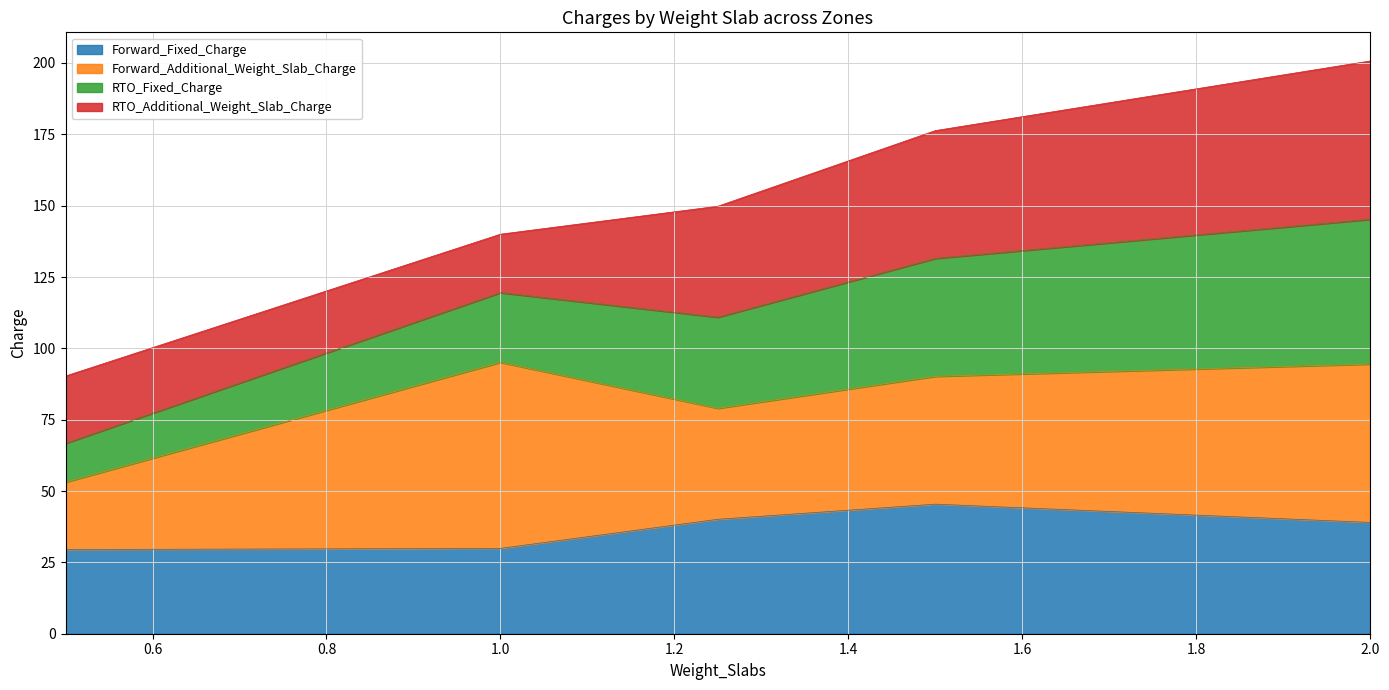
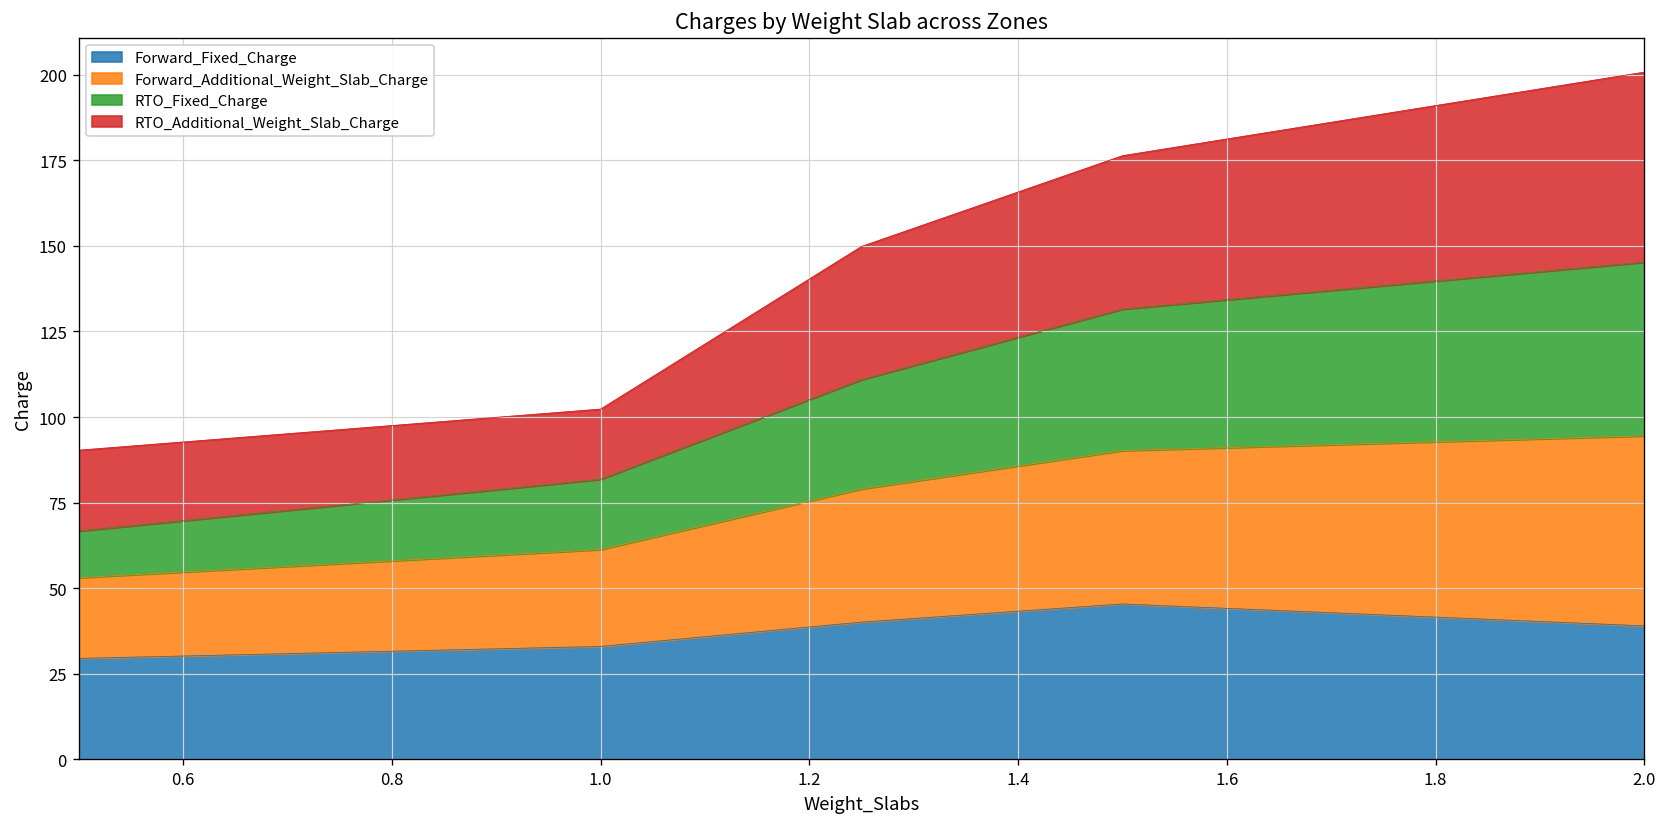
Forward_Fixed_Charge, 1.0: 30 -> 33
Forward_Additional_Weight_Slab_Charge, 1.0: 65 -> 28
RTO_Fixed_Charge, 1.0: 24 -> 21
